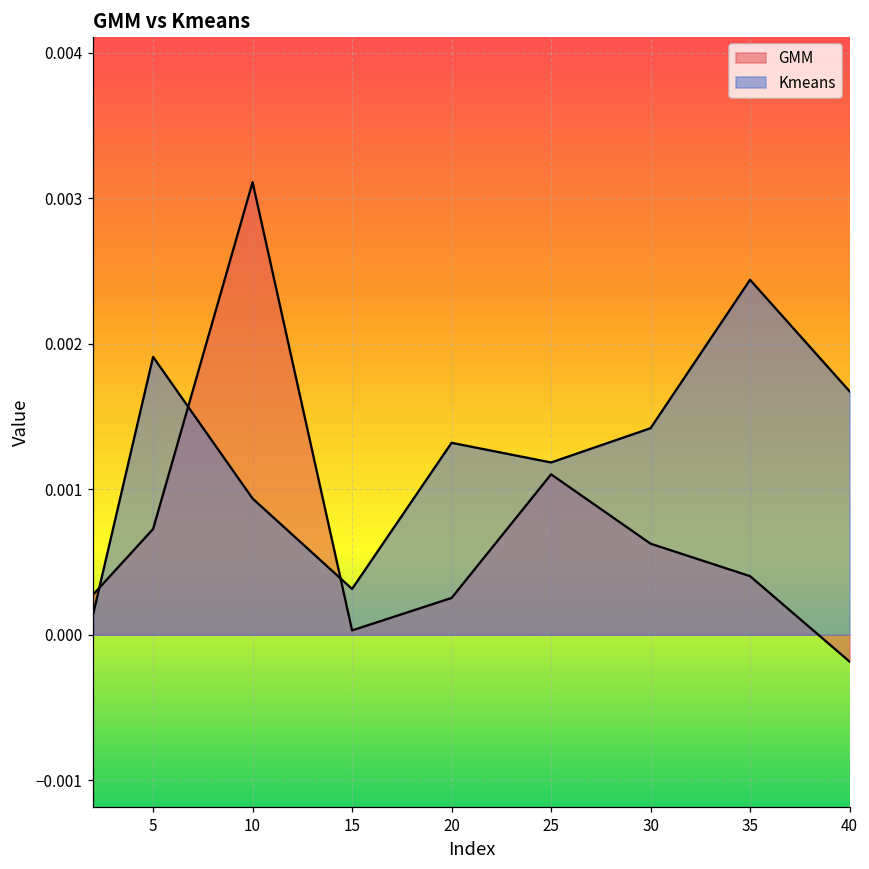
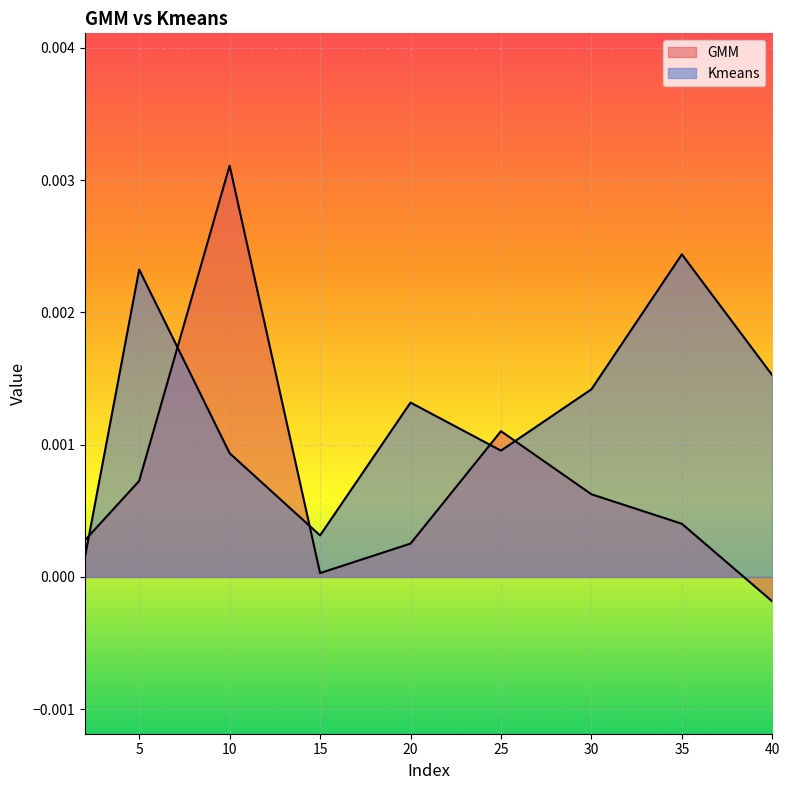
Kmeans, 5: 0.00191 -> 0.00232
Kmeans, 25: 0.00118 -> 0.00096
Kmeans, 40: 0.00167 -> 0.00152
